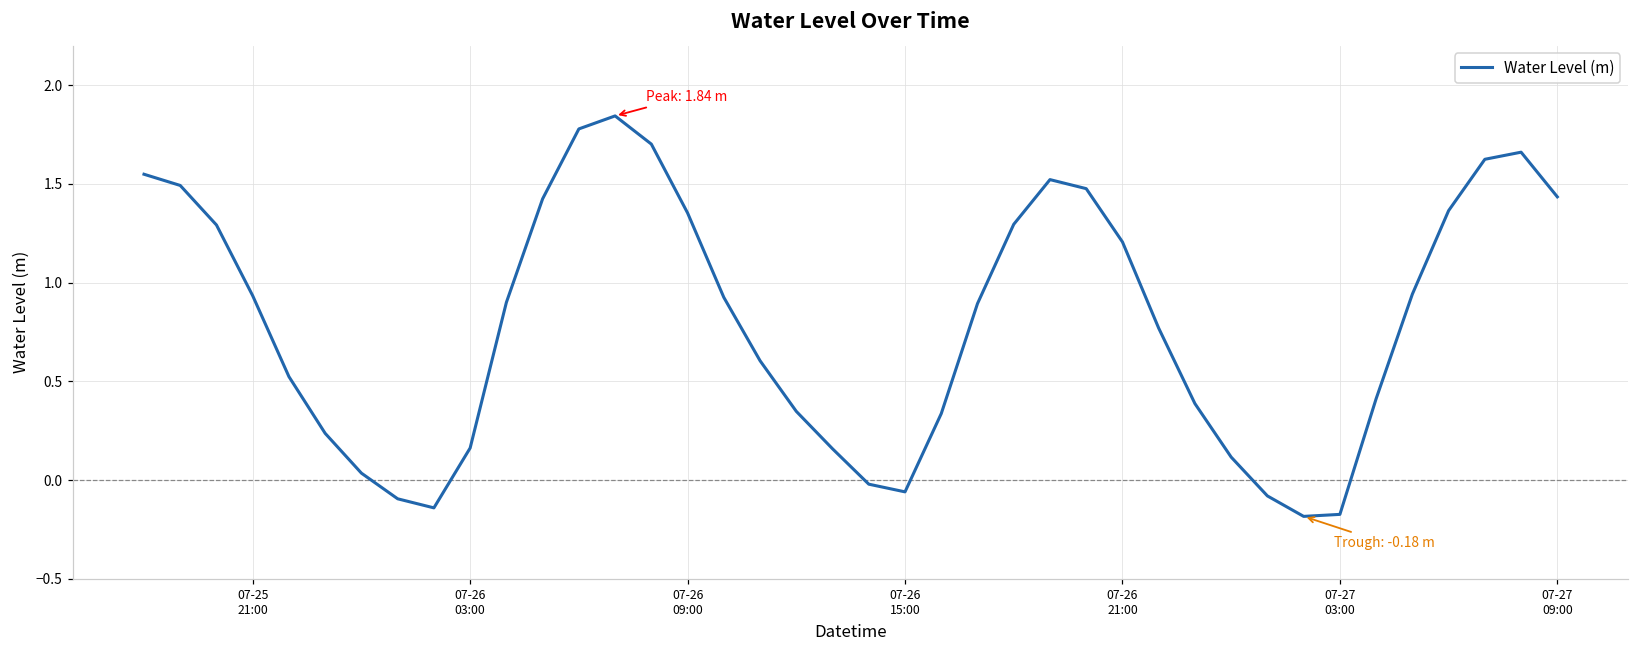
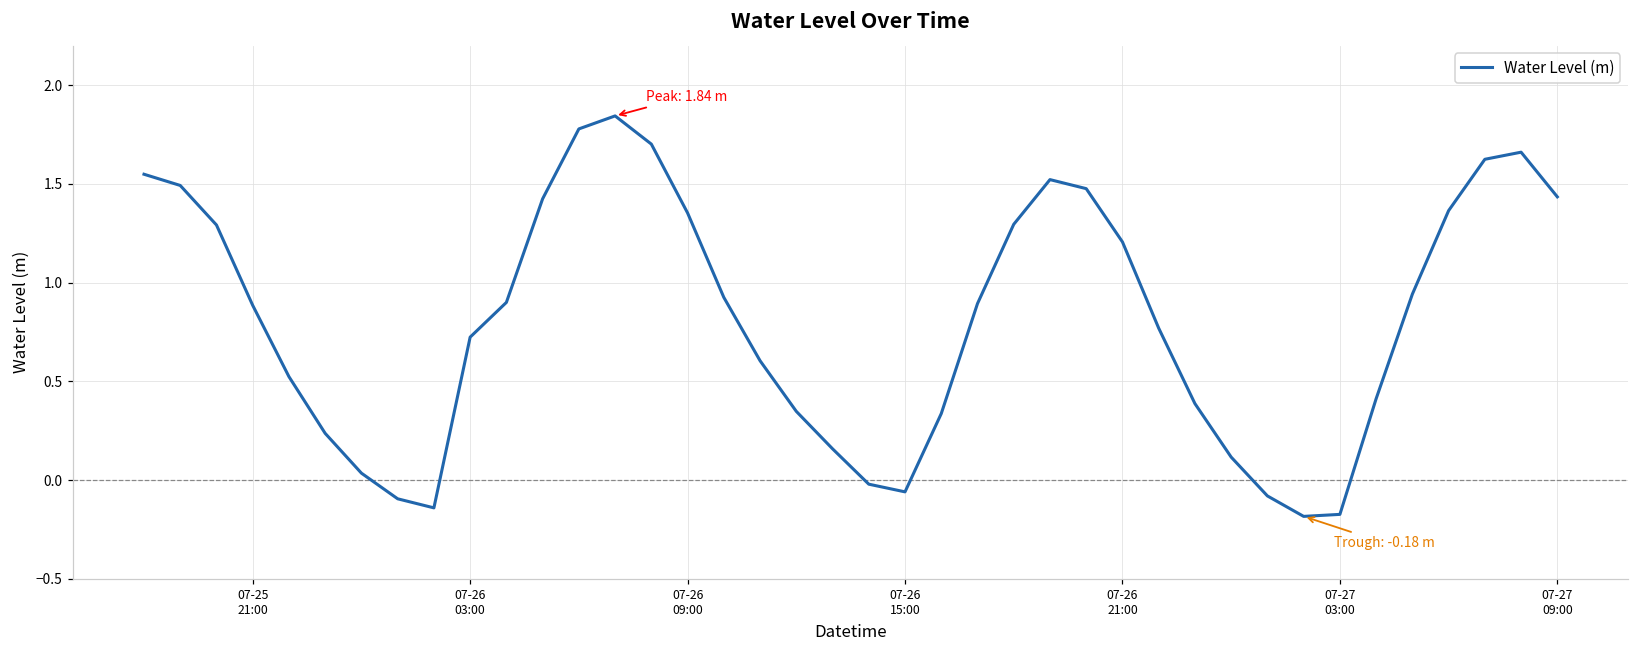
07-25 21:00: 0.93 -> 0.89
07-26 03:00: 0.16 -> 0.72
